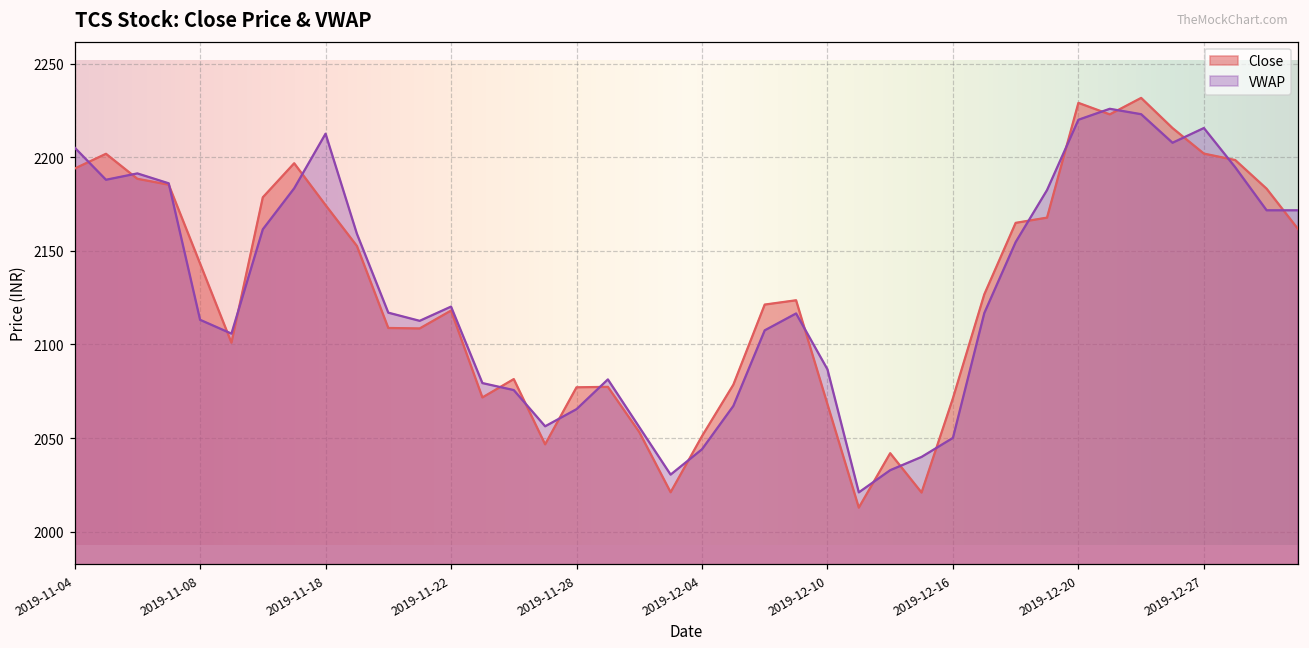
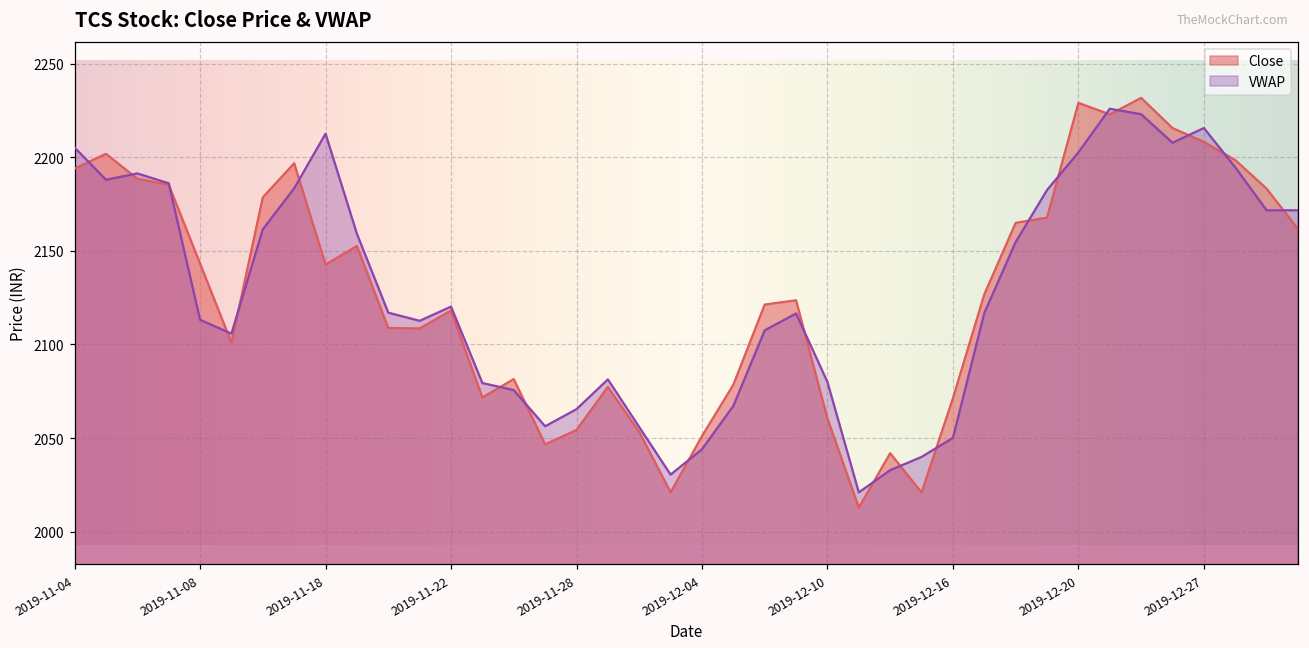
Close, 2019-11-18: 2174 -> 2143
Close, 2019-11-28: 2077 -> 2054
Close, 2019-12-10: 2068 -> 2060
VWAP, 2019-12-10: 2087 -> 2080
VWAP, 2019-12-20: 2220 -> 2203
Close, 2019-12-27: 2202 -> 2208
